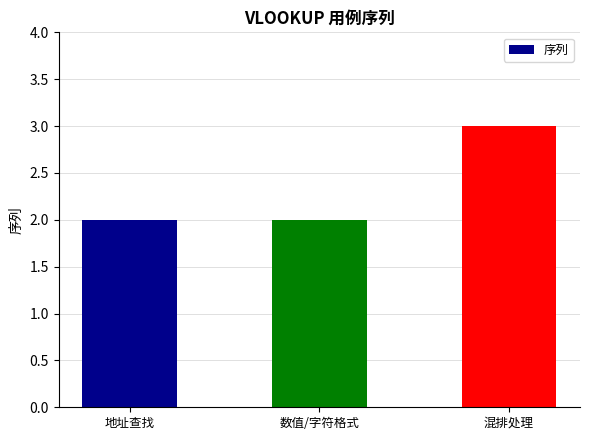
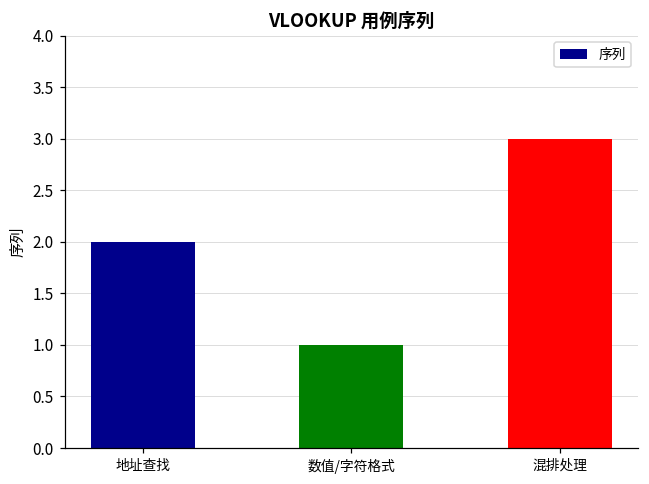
数值/字符格式: 2 -> 1
